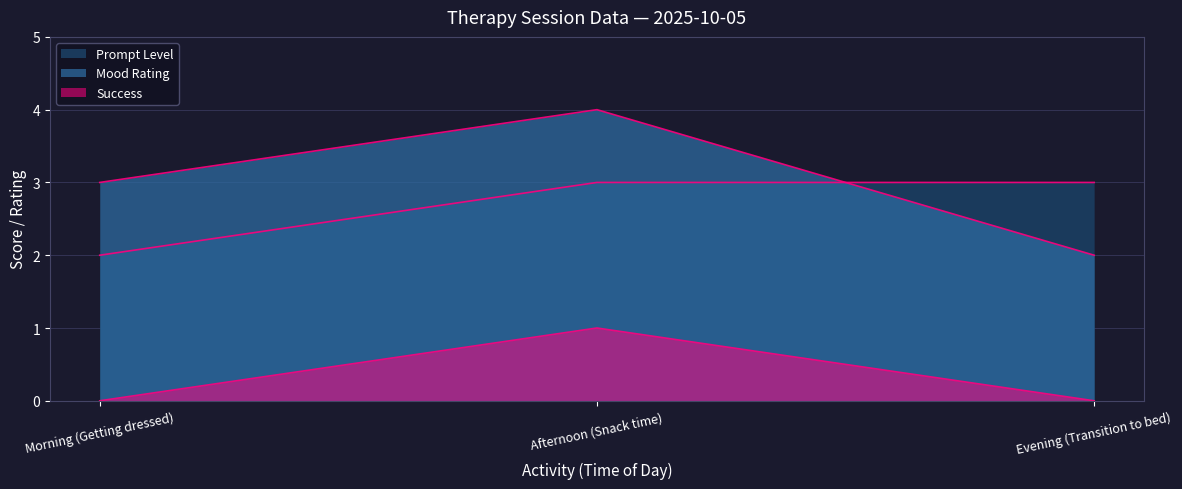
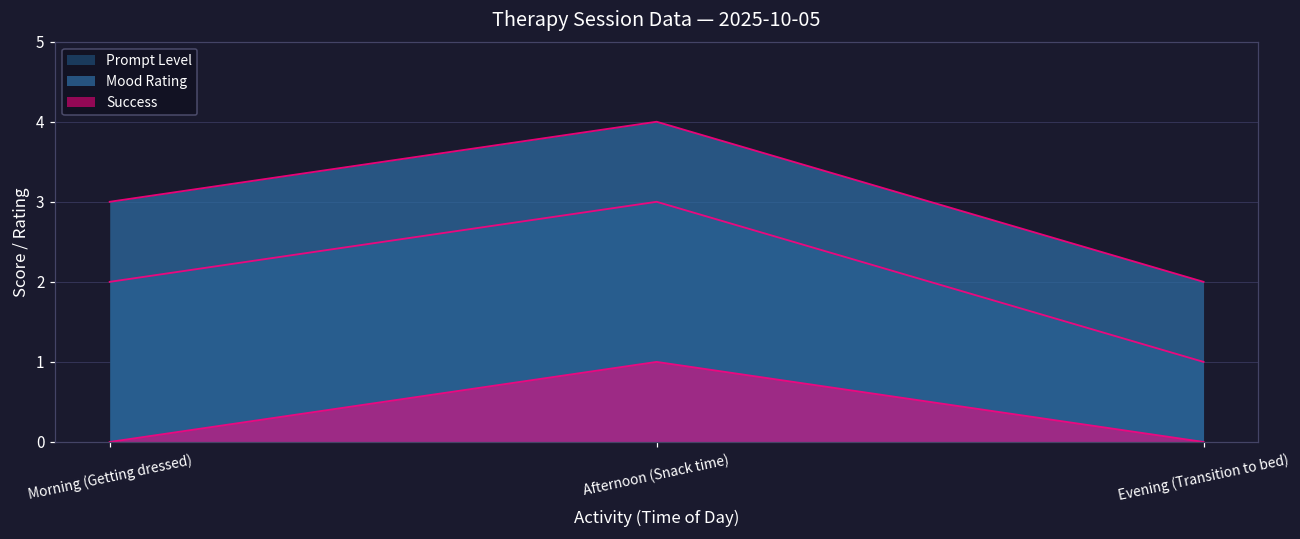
Prompt Level, Evening (Transition to bed): 3 -> 1
